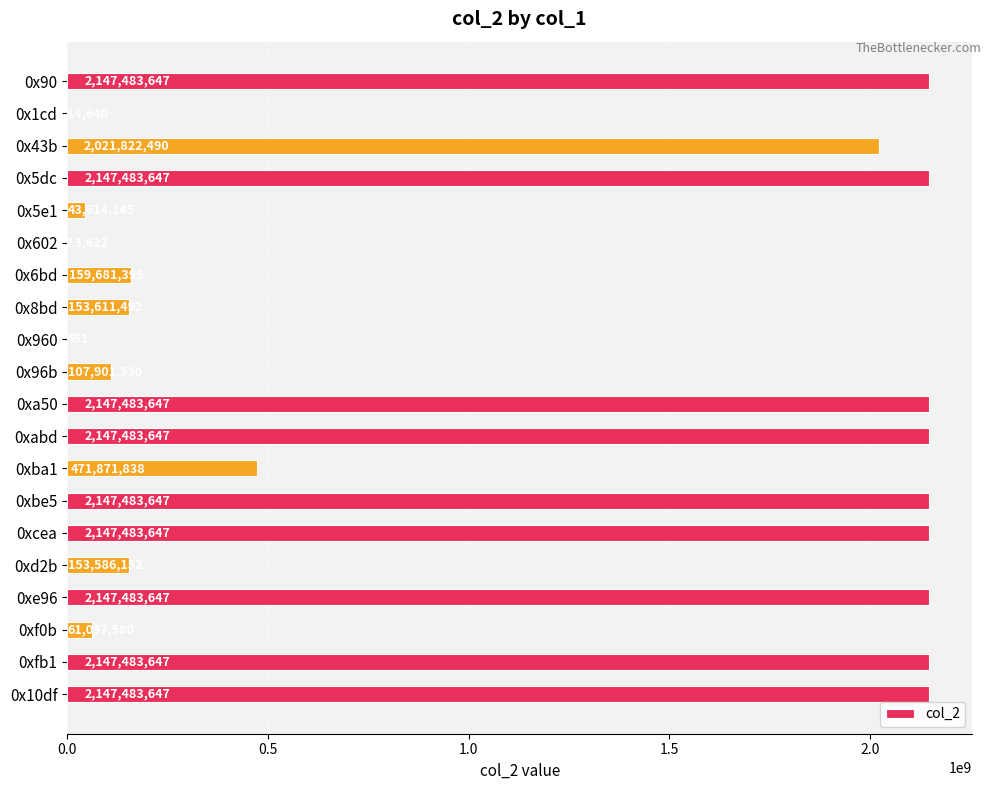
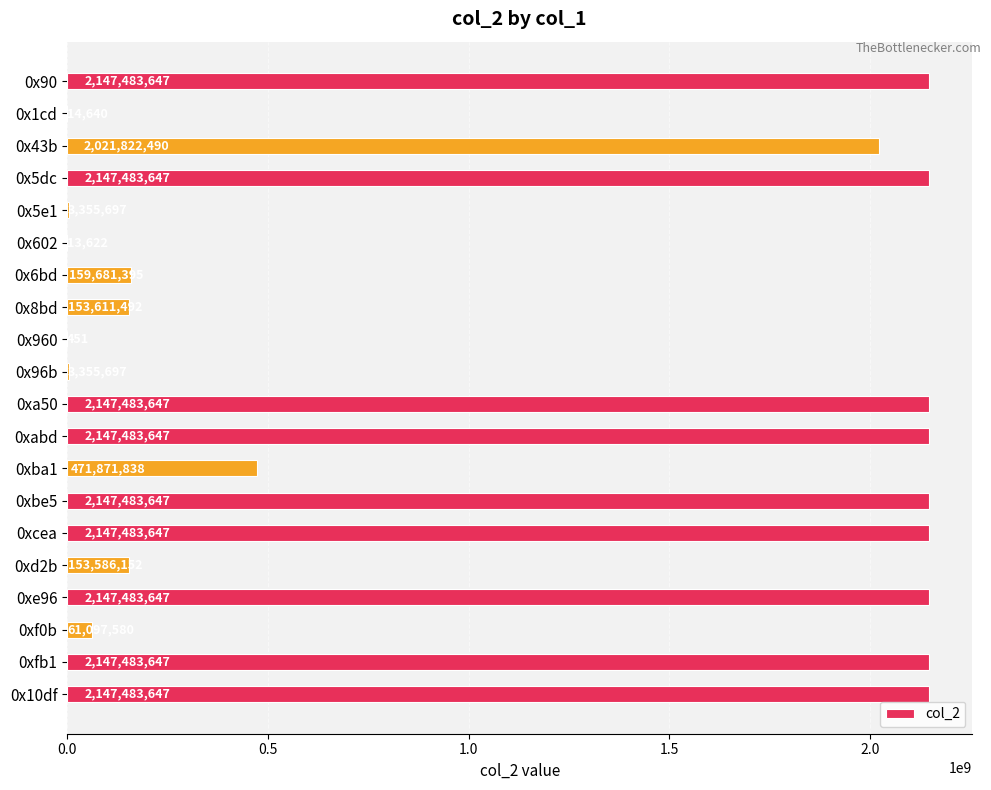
0x5e1: 40000000 -> 0
0x96b: 110000000 -> 0
